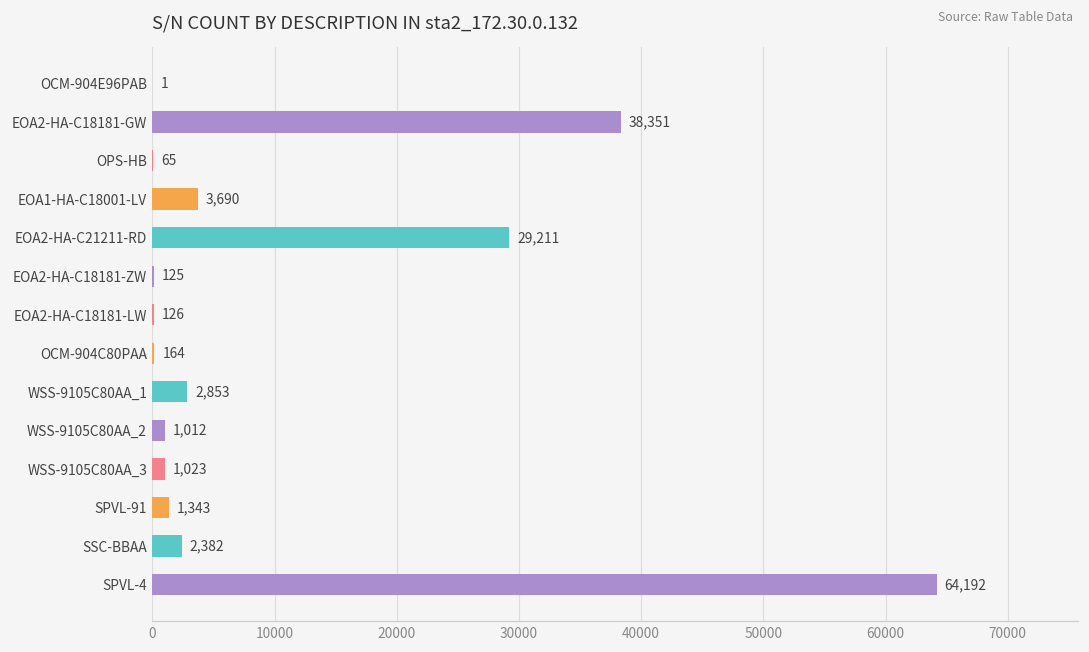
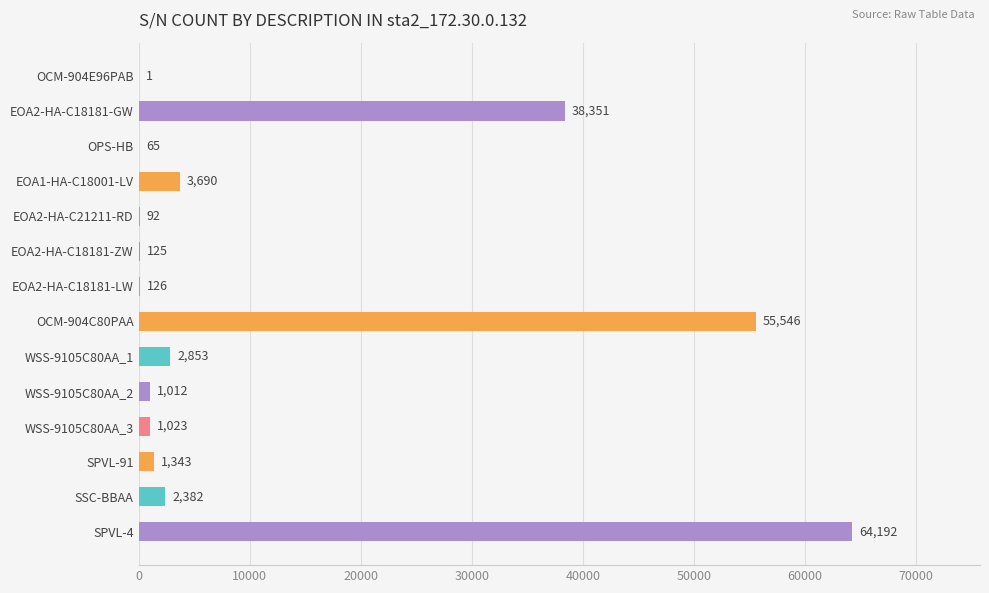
EOA2-HA-C21211-RD: 29,211 -> 92
OCM-904C80PAA: 164 -> 55,546
